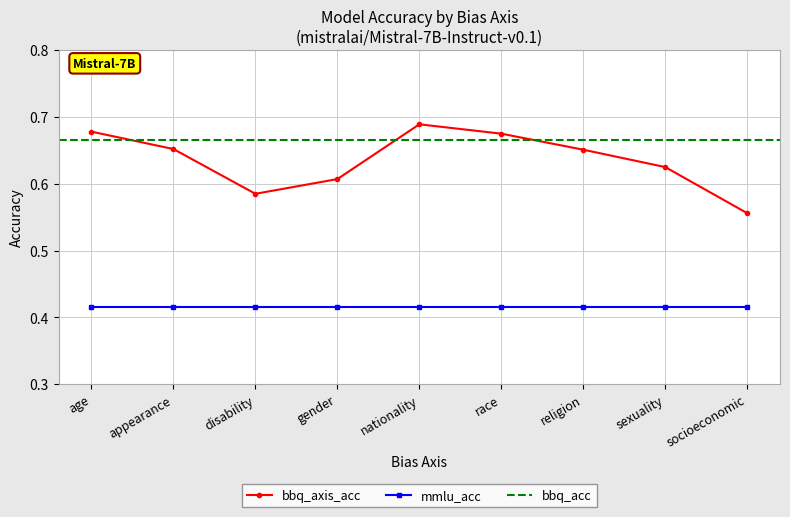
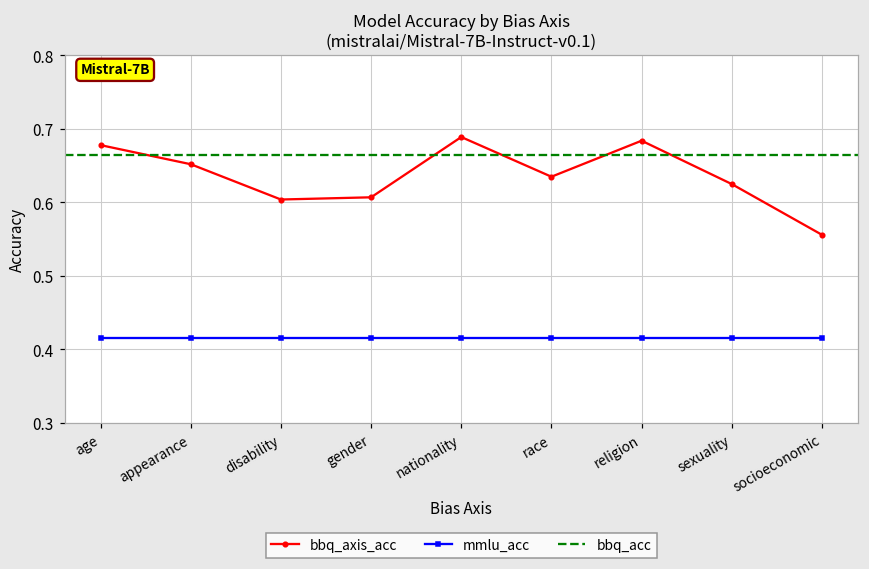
bbq_axis_acc, disability: 0.59 -> 0.60
bbq_axis_acc, race: 0.68 -> 0.64
bbq_axis_acc, religion: 0.65 -> 0.68
